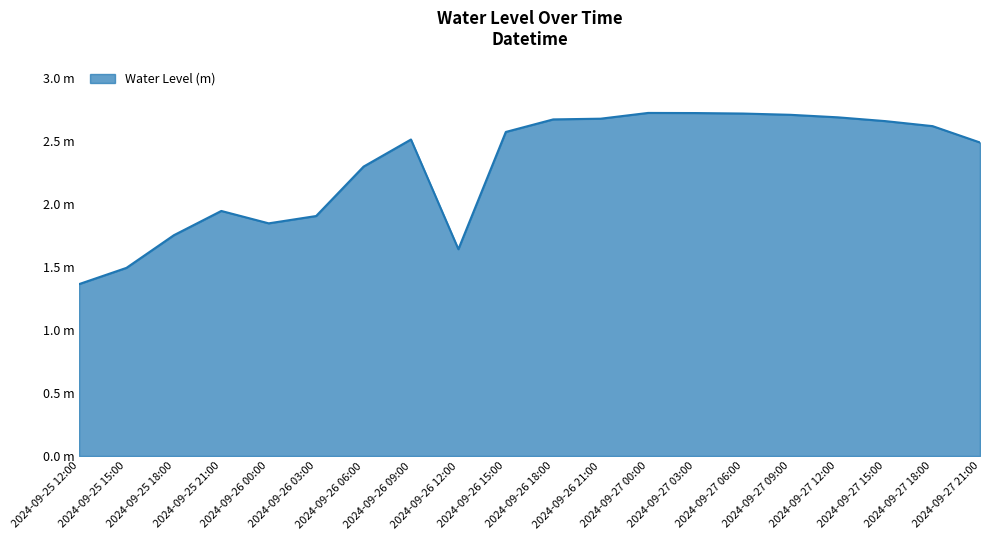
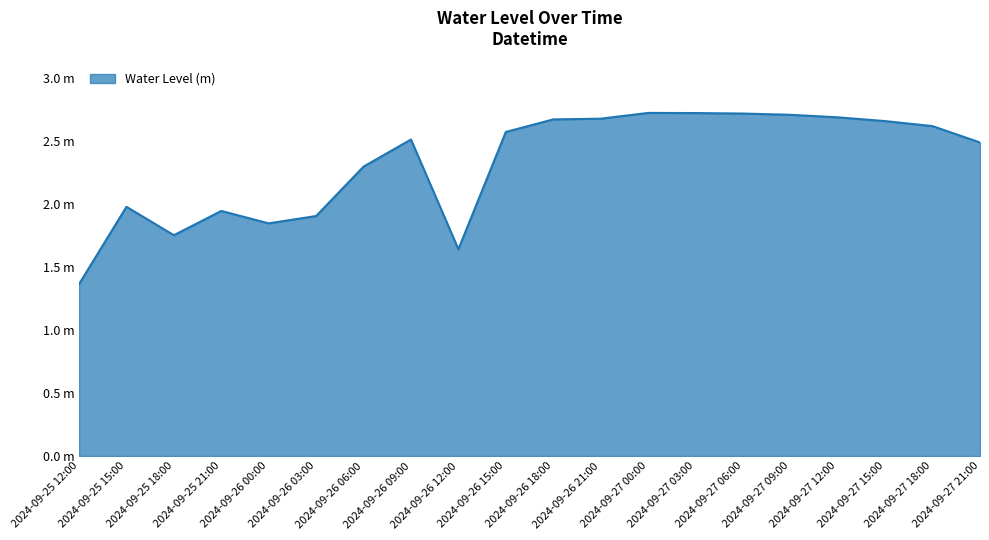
2024-09-25 15:00: 1.49 m -> 1.98 m
